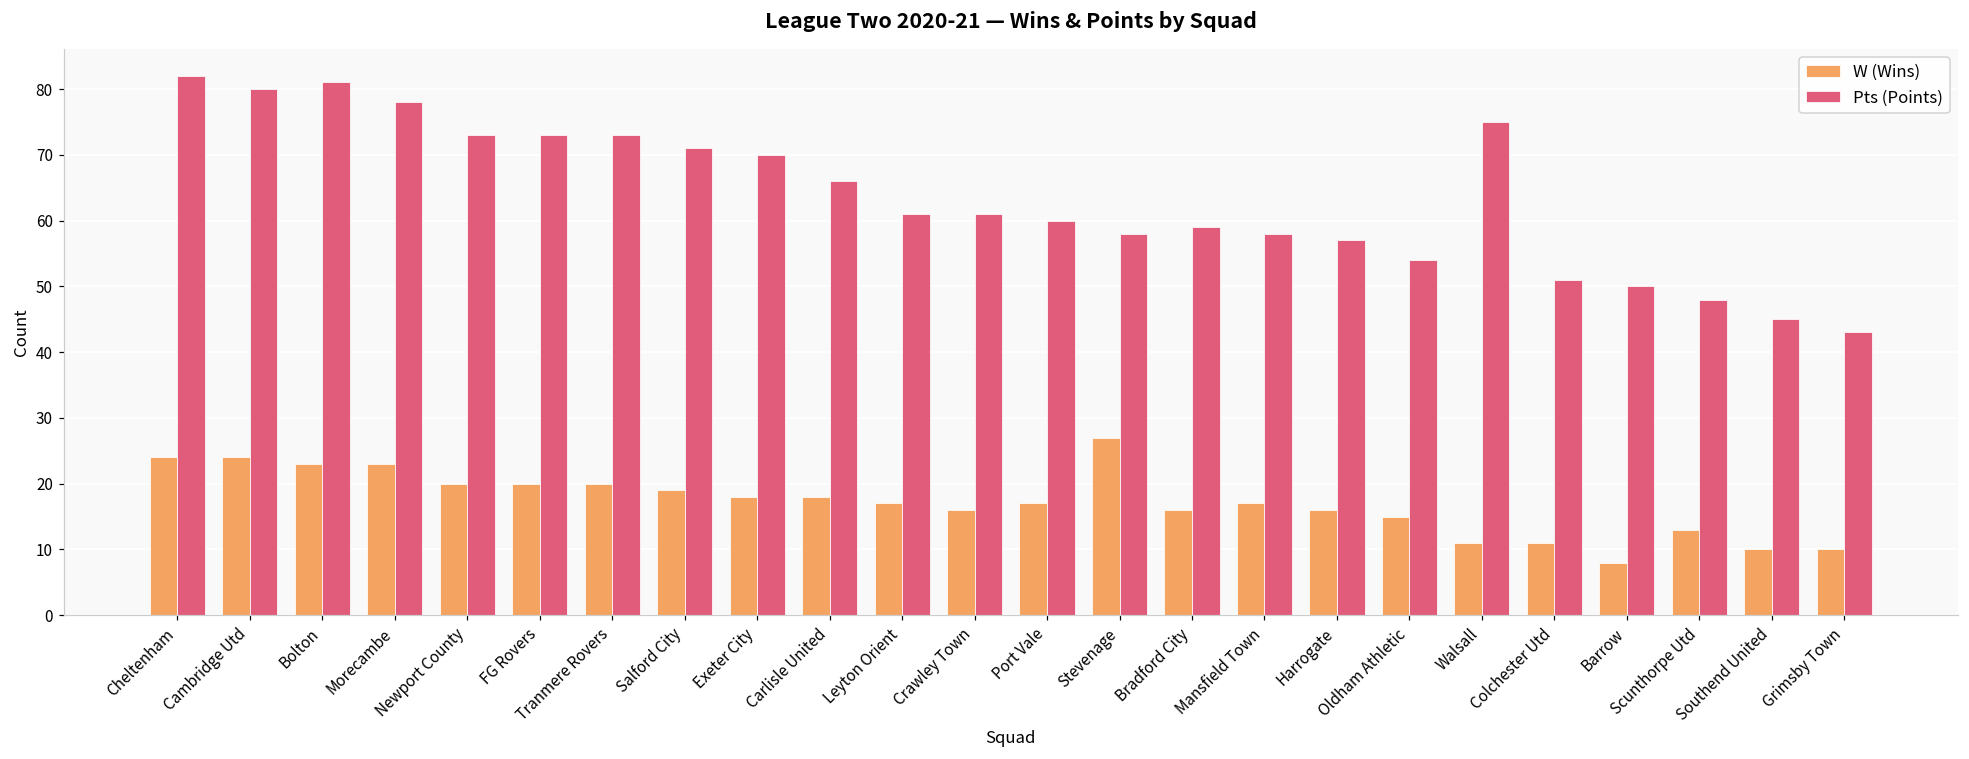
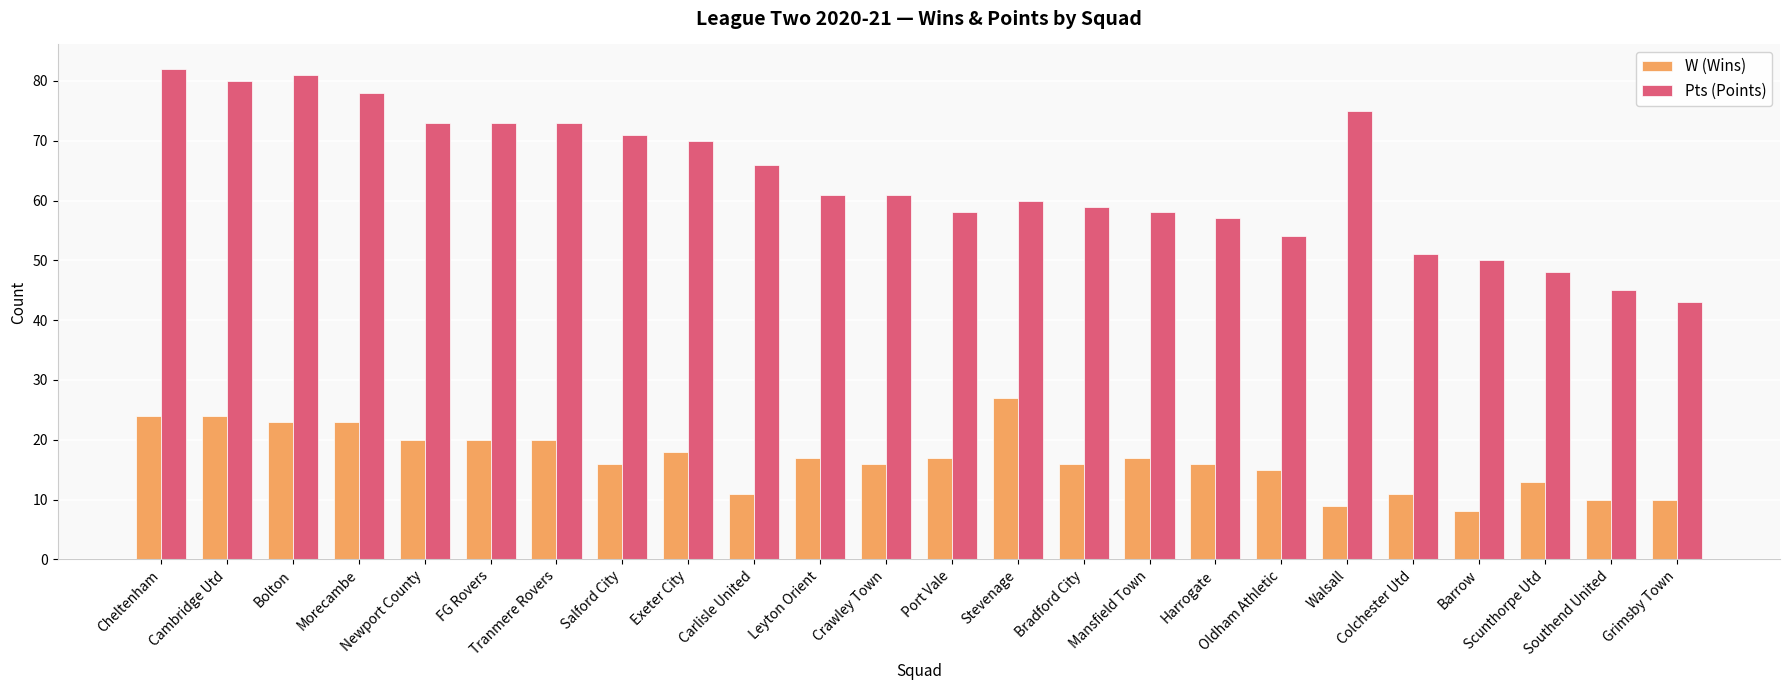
W (Wins), Salford City: 19 -> 16
W (Wins), Carlisle United: 18 -> 11
Pts (Points), Port Vale: 60 -> 58
Pts (Points), Stevenage: 58 -> 60
W (Wins), Walsall: 11 -> 9
